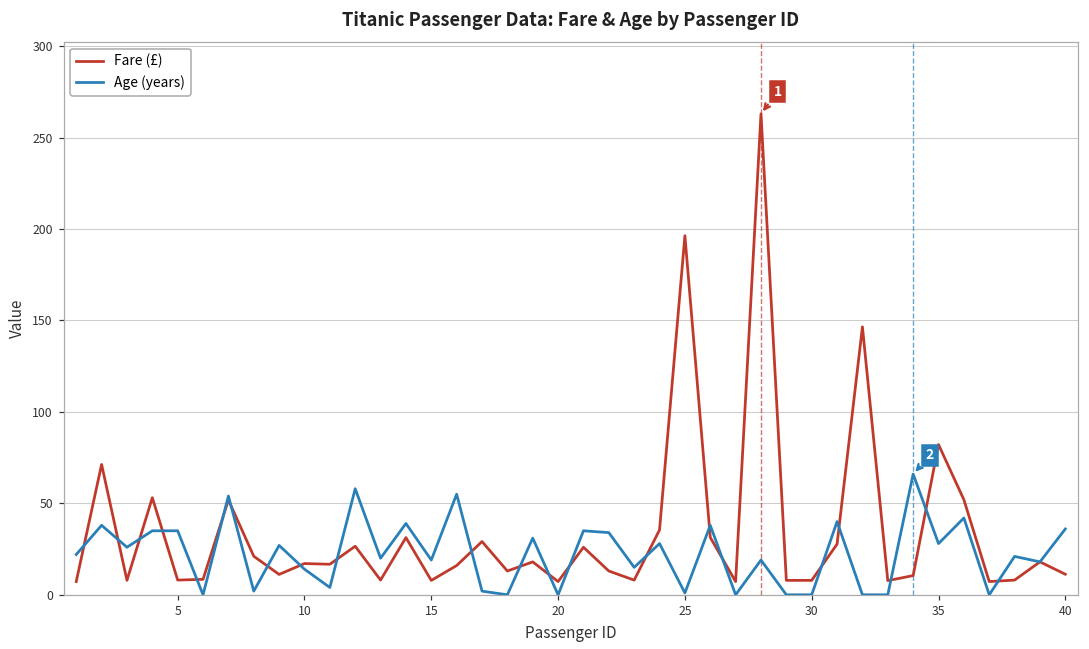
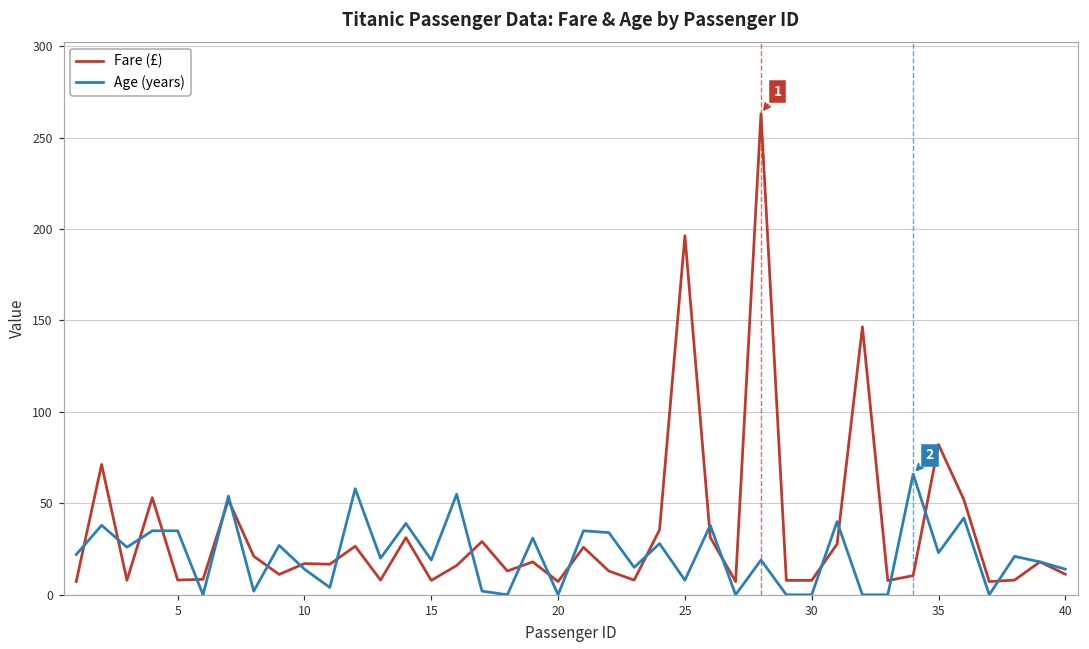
Age (years), 25: 1 -> 8
Age (years), 35: 28 -> 23
Age (years), 40: 36 -> 14
